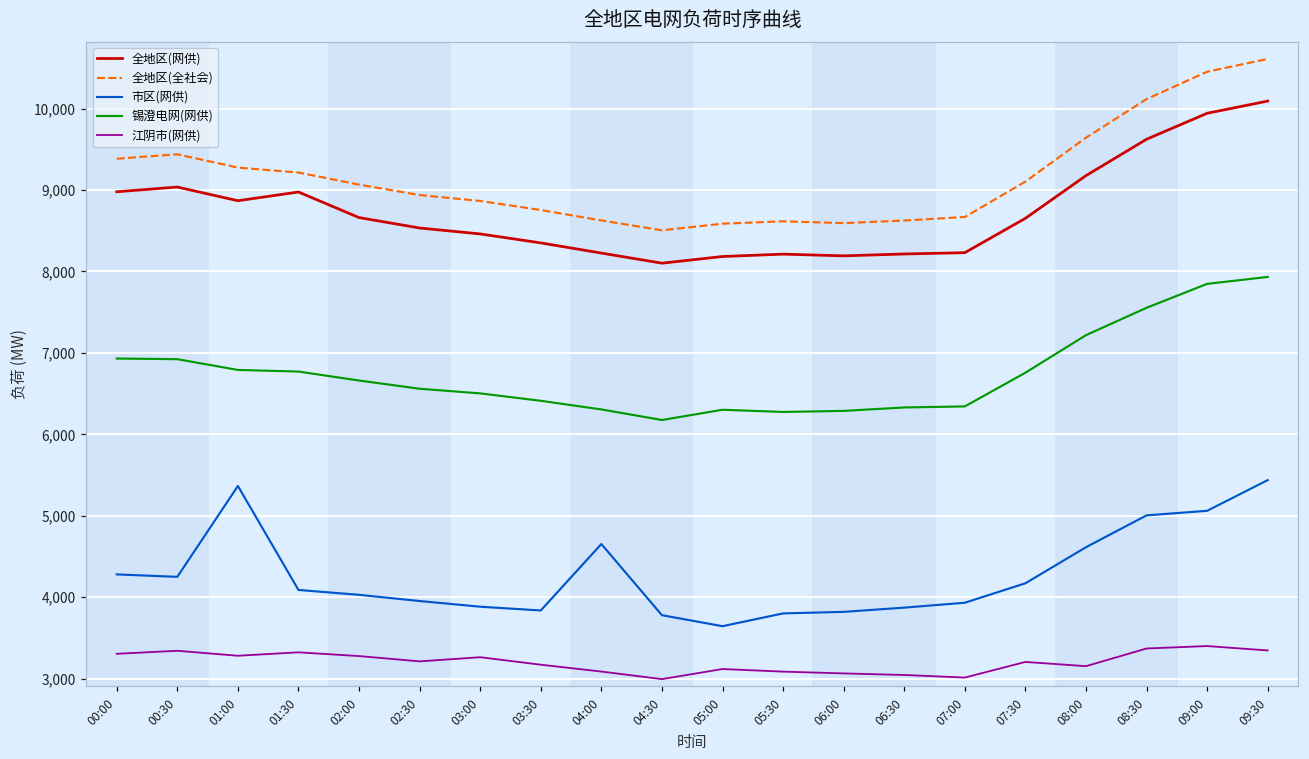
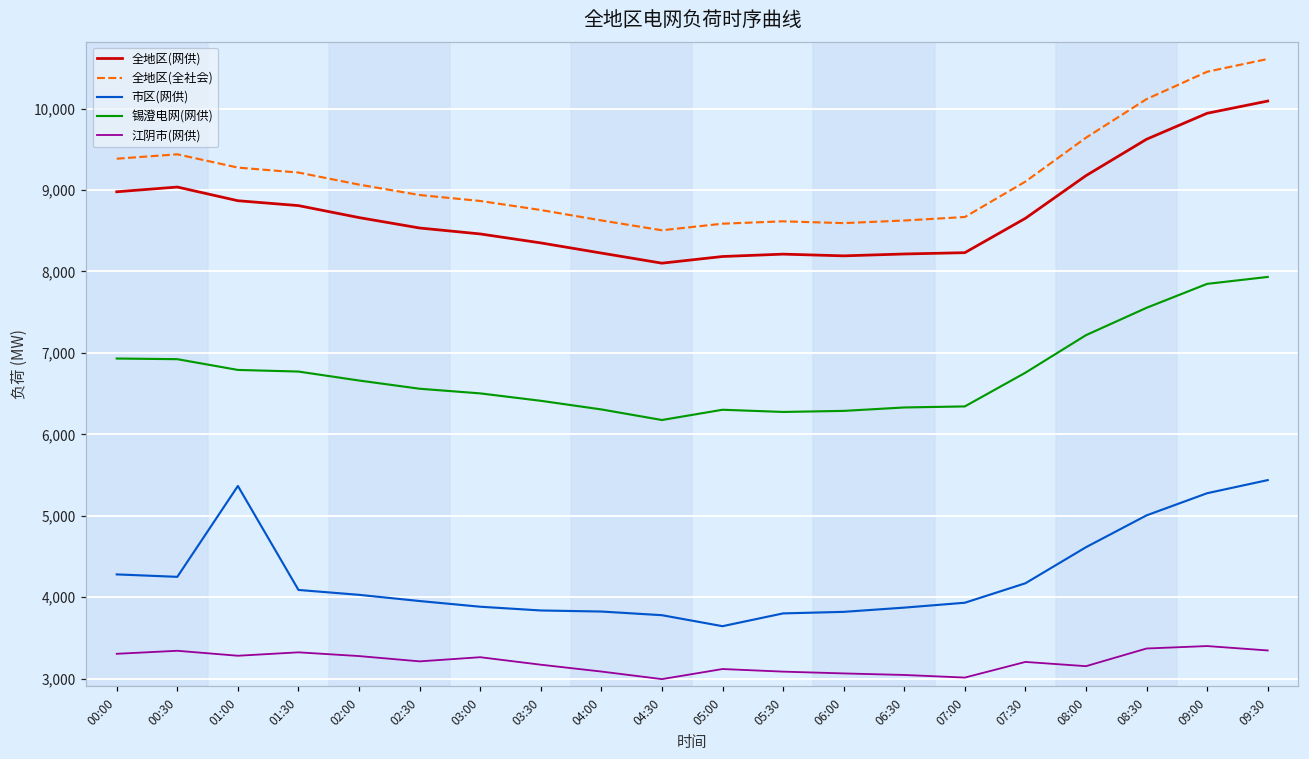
全地区(网供), 01:30: 9,000 -> 8,800
市区(网供), 04:00: 4,700 -> 3,800
市区(网供), 09:00: 5,100 -> 5,300
